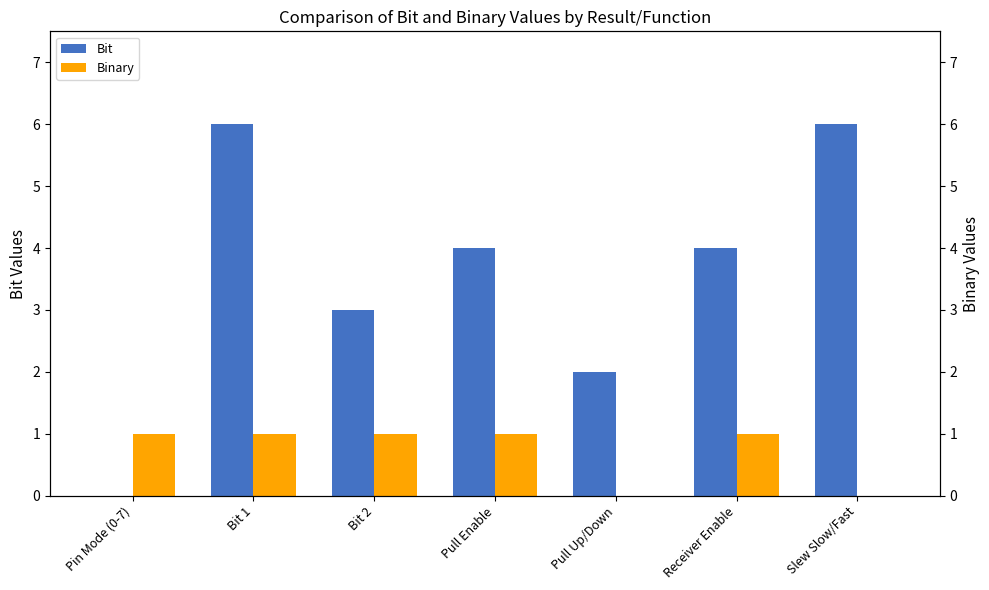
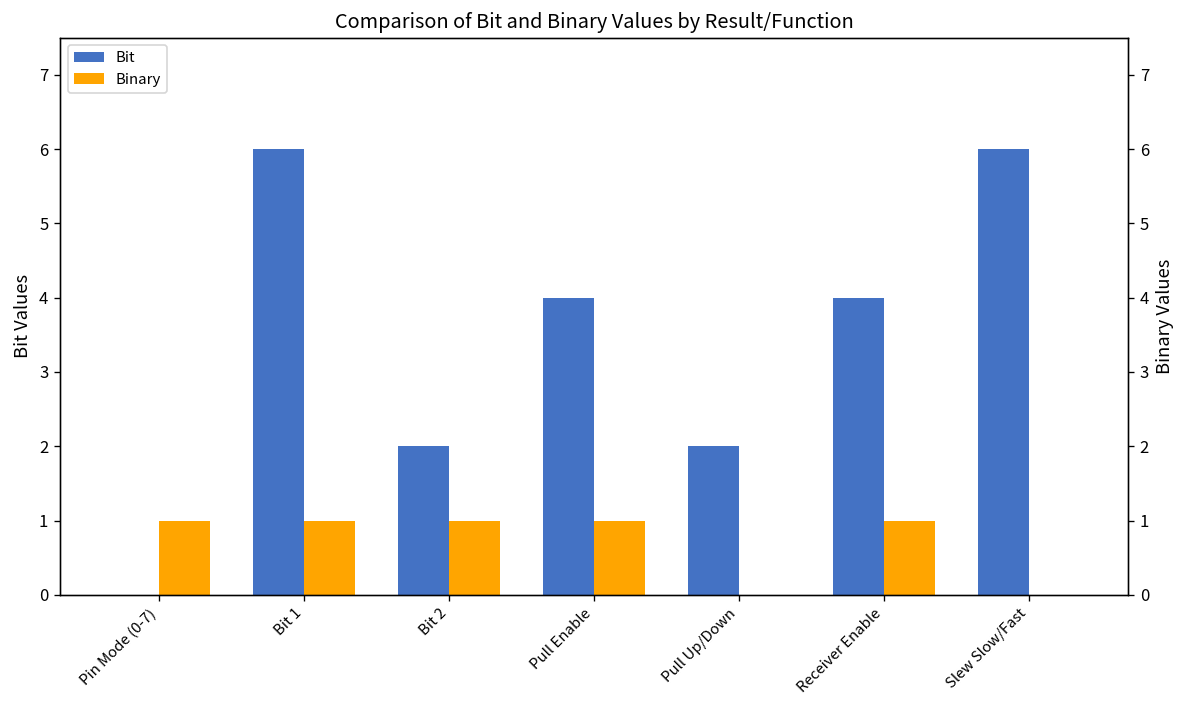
Bit, Bit 2: 3 -> 2
